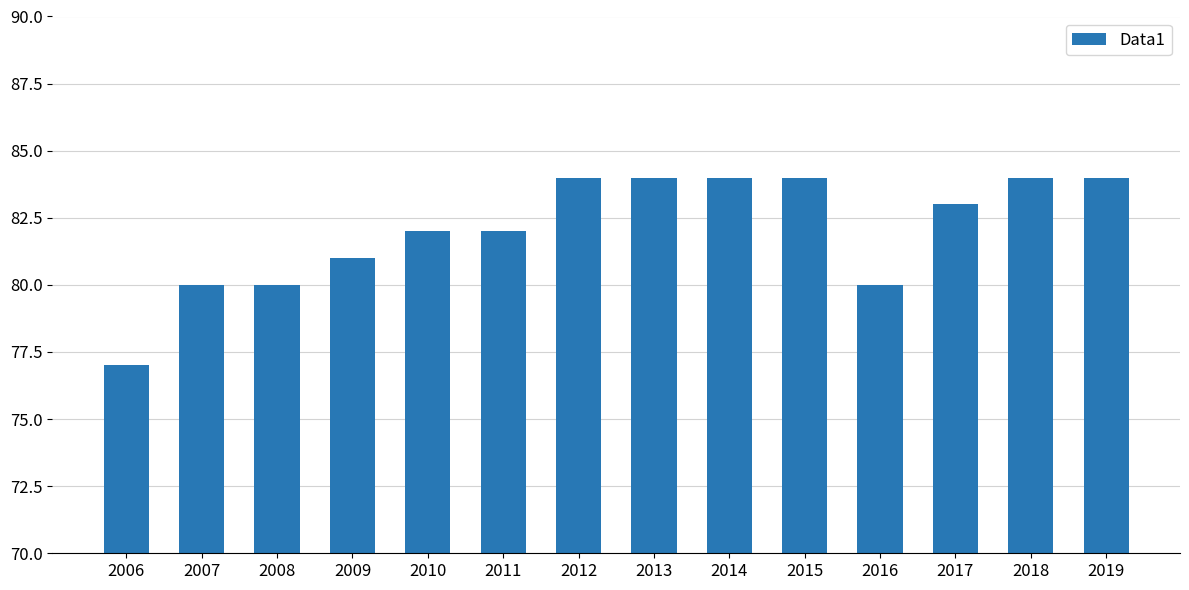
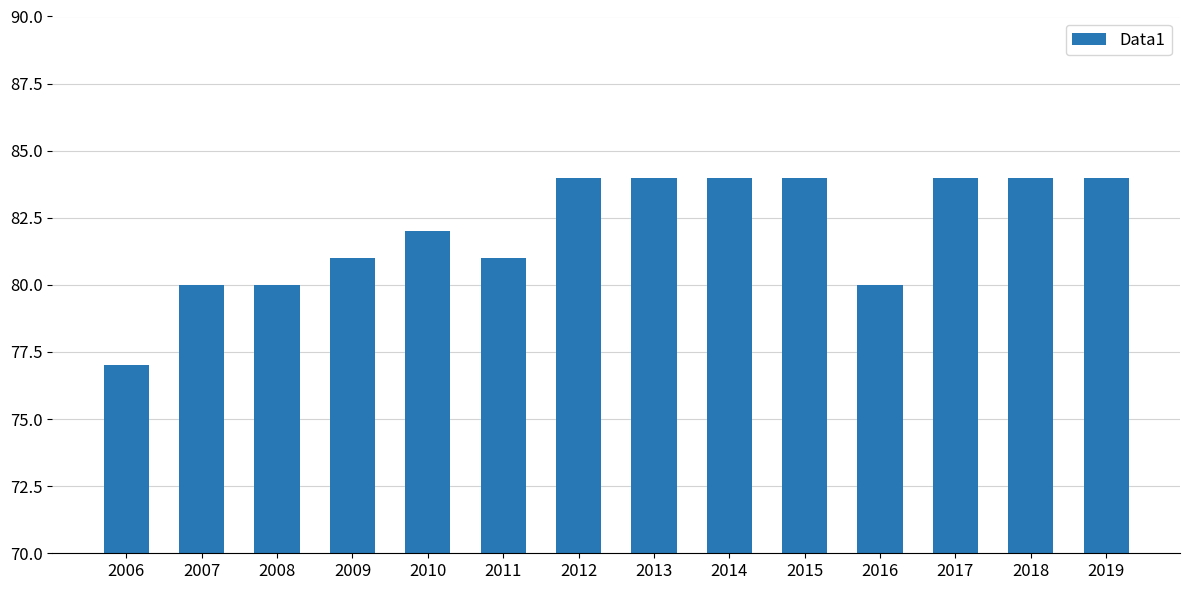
2011: 82 -> 81
2017: 83 -> 84
